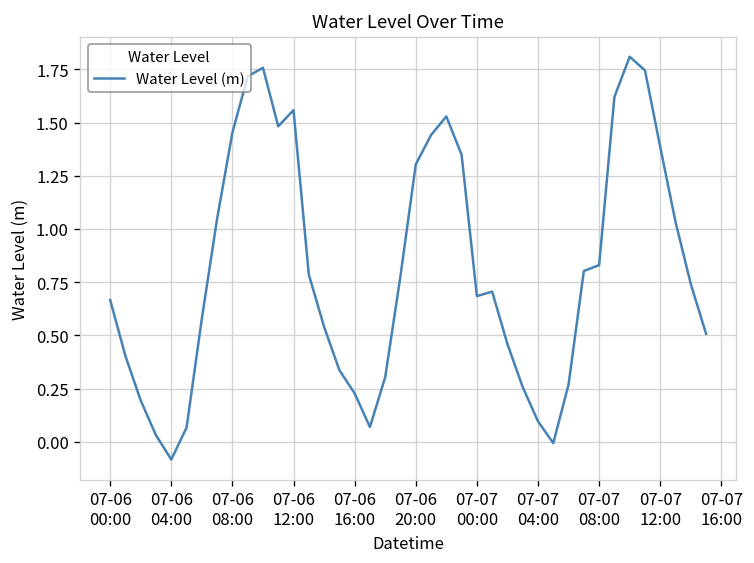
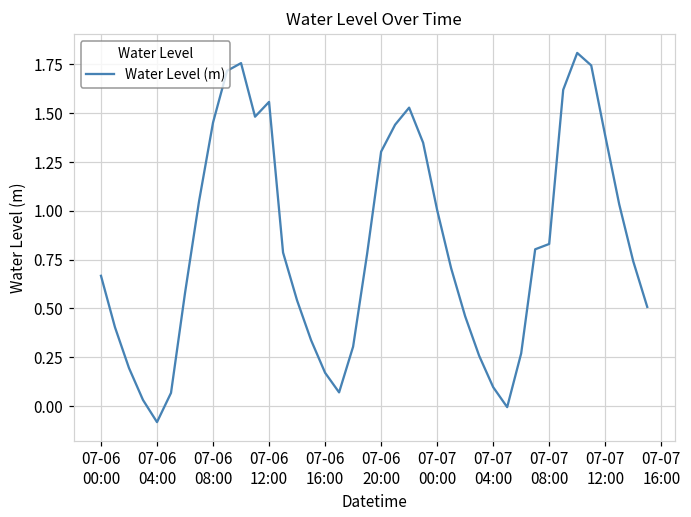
07-06 16:00: 0.23 -> 0.17
07-07 00:00: 0.68 -> 1.00
